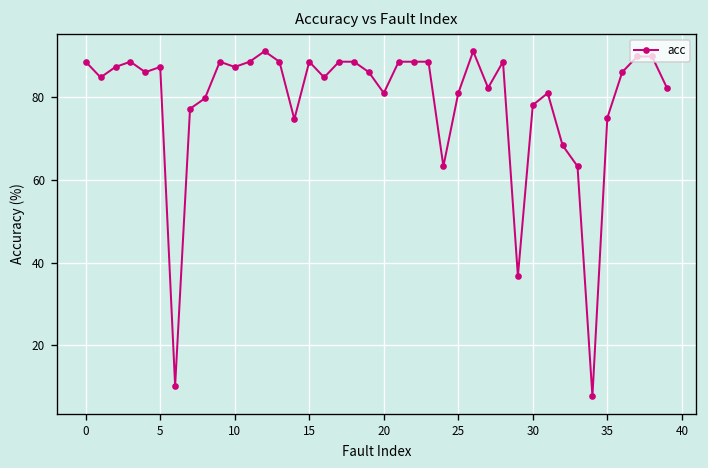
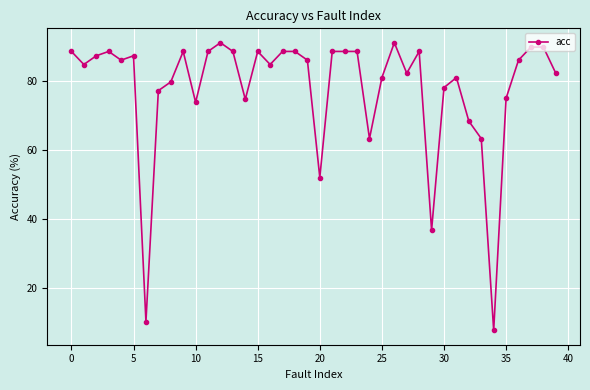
10: 87 -> 74
20: 81 -> 52
